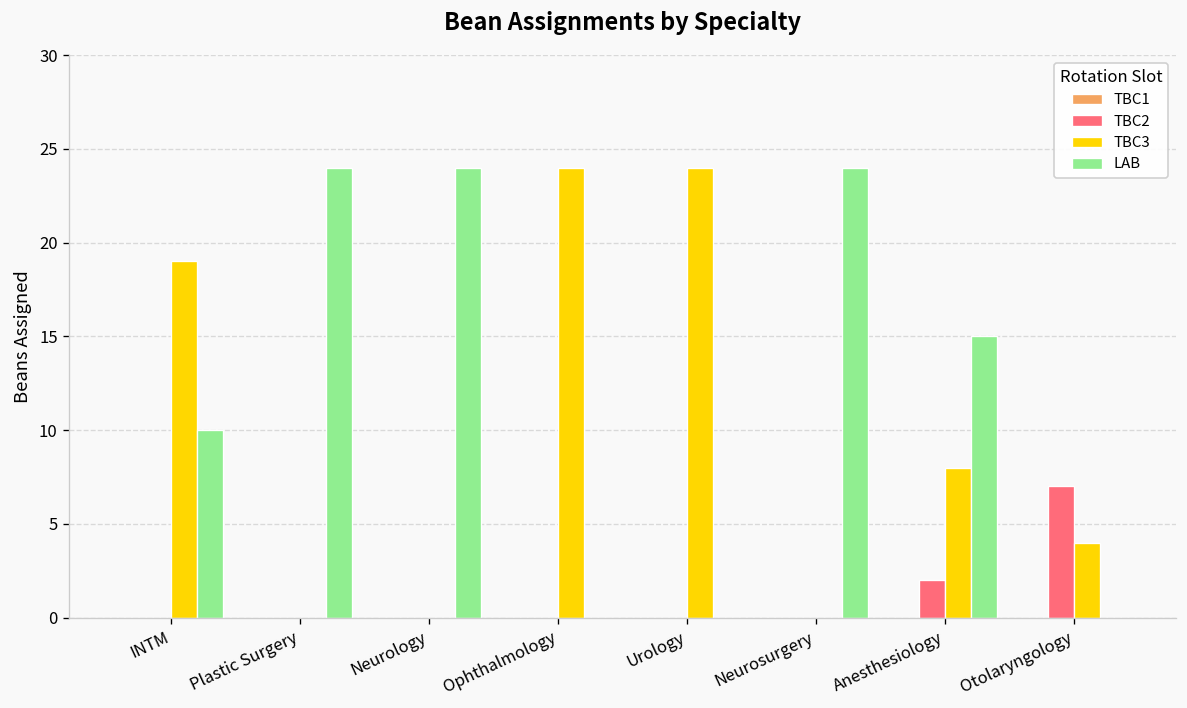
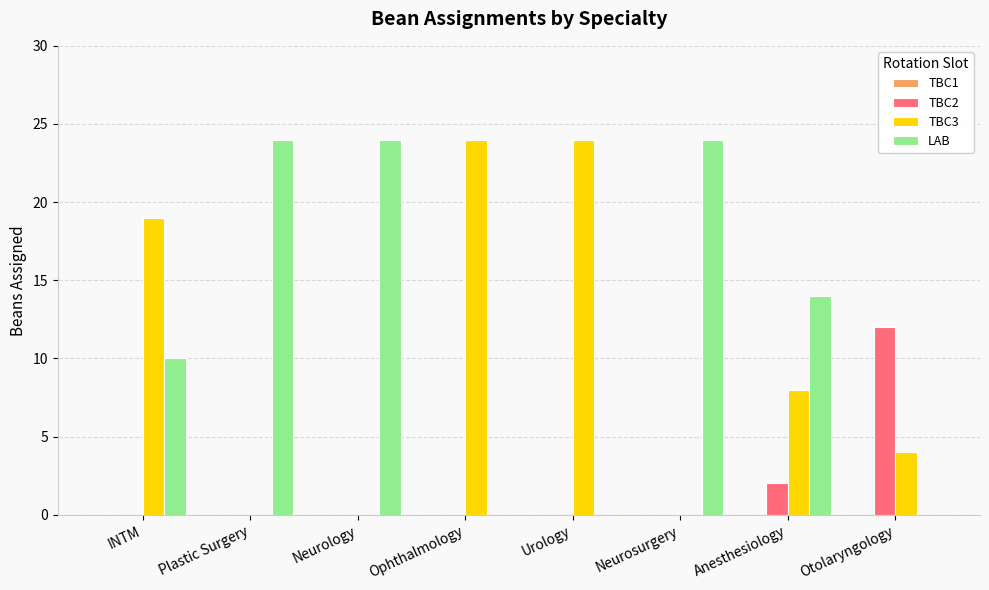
LAB, Anesthesiology: 15 -> 14
TBC2, Otolaryngology: 7 -> 12
